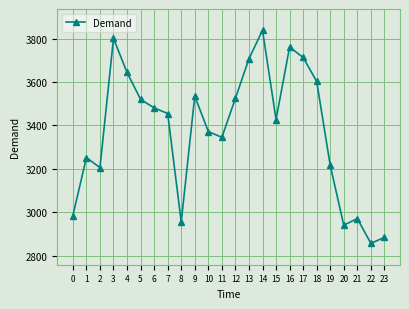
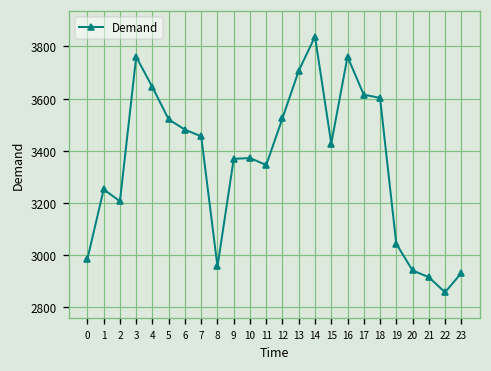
3: 3800 -> 3760
9: 3540 -> 3370
17: 3710 -> 3620
19: 3220 -> 3040
21: 2970 -> 2920
23: 2890 -> 2930
